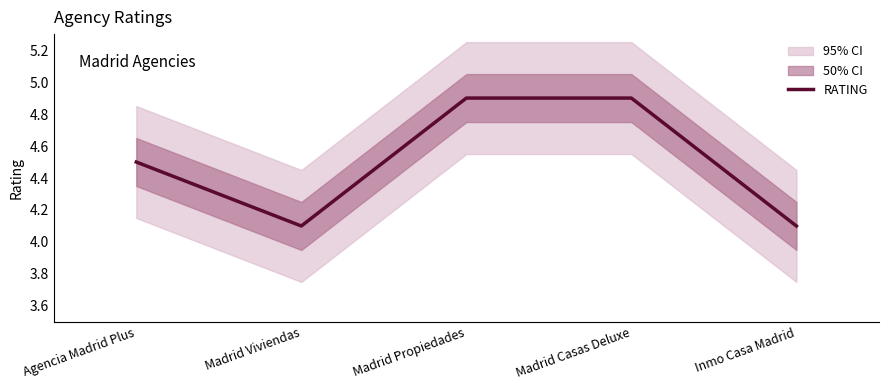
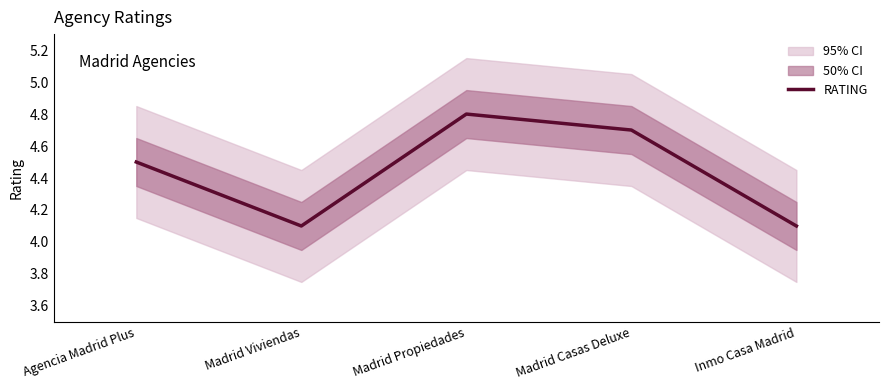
RATING, Madrid Propiedades: 4.9 -> 4.8
RATING, Madrid Casas Deluxe: 4.9 -> 4.7
